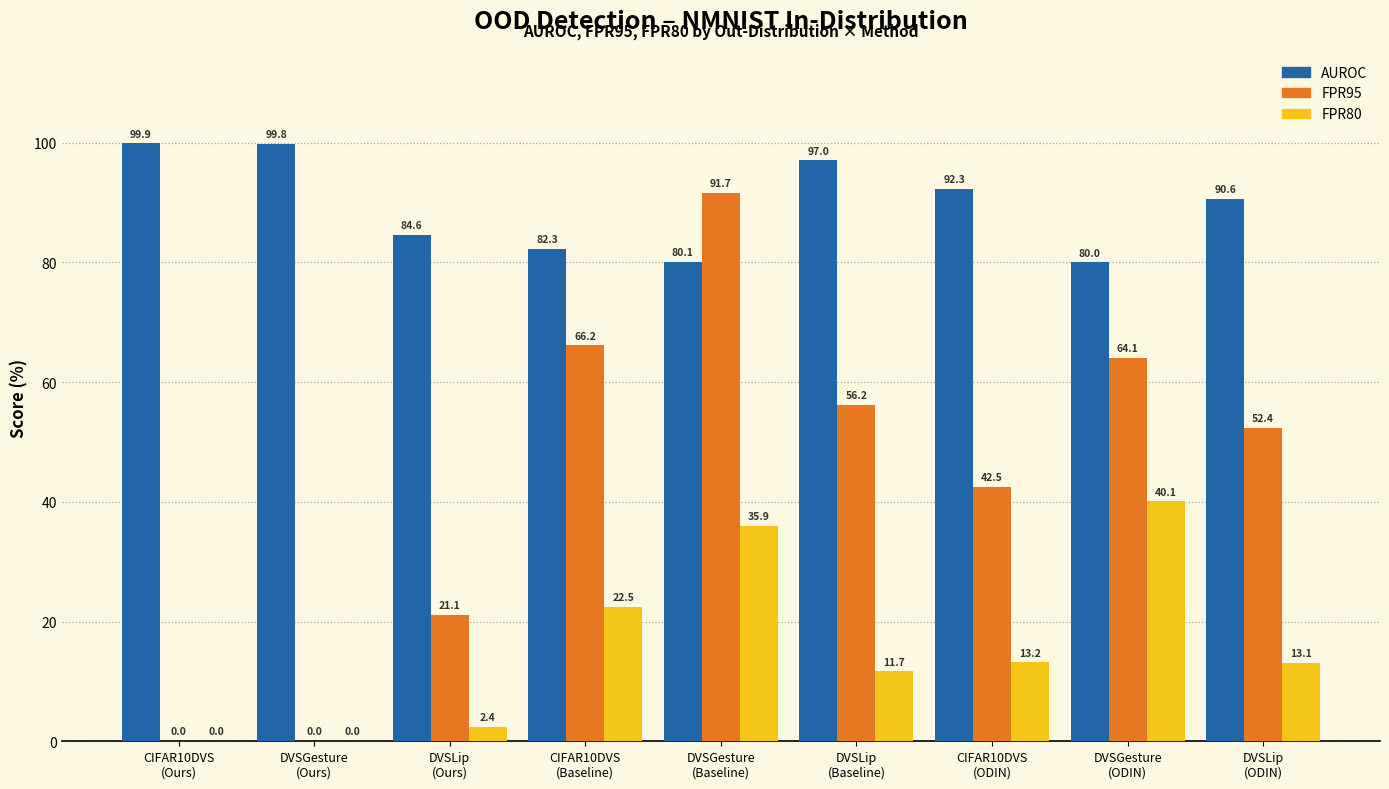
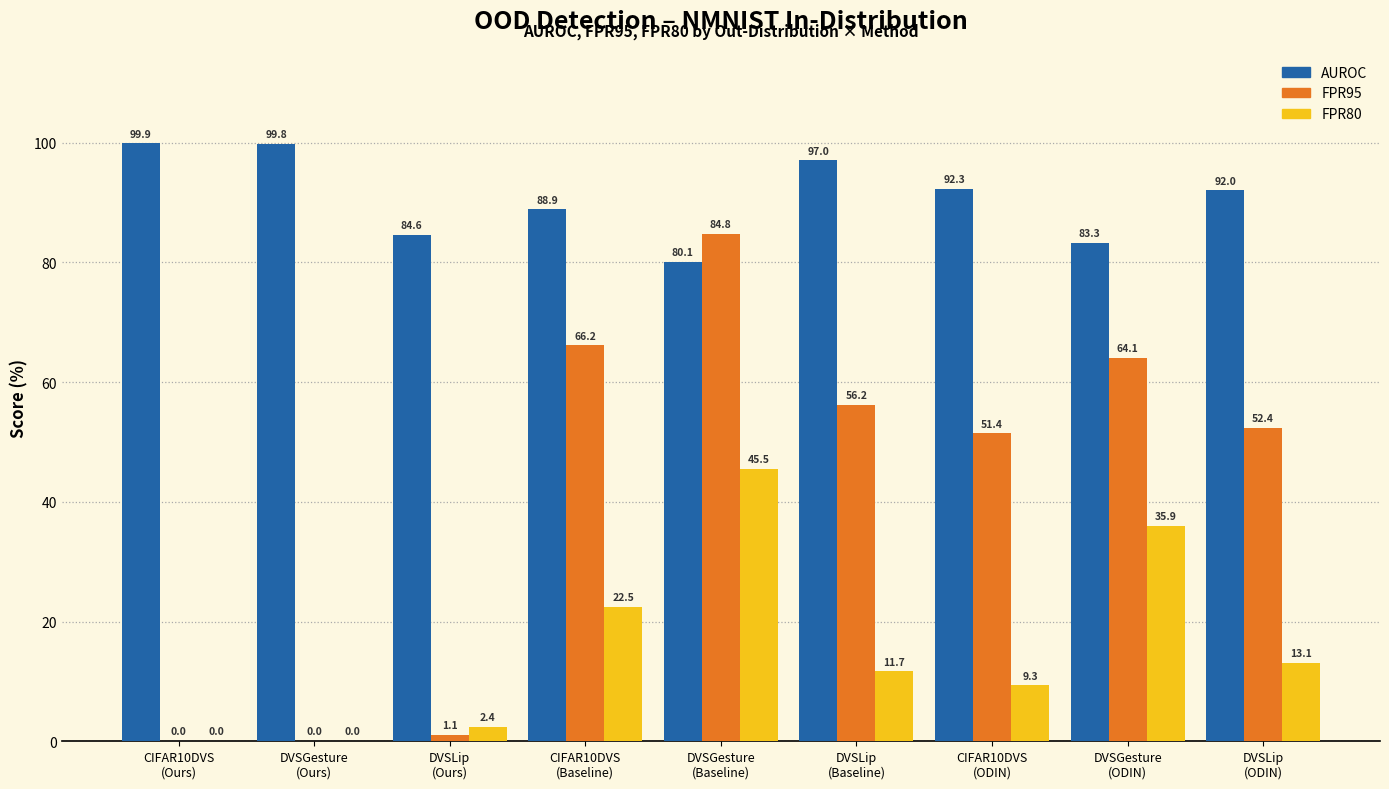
FPR95, DVSLip (Ours): 21.1 -> 1.1
AUROC, CIFAR10DVS (Baseline): 82.3 -> 88.9
FPR95, DVSGesture (Baseline): 91.7 -> 84.8
FPR80, DVSGesture (Baseline): 35.9 -> 45.5
FPR95, CIFAR10DVS (ODIN): 42.5 -> 51.4
FPR80, CIFAR10DVS (ODIN): 13.2 -> 9.3
AUROC, DVSGesture (ODIN): 80.0 -> 83.3
FPR80, DVSGesture (ODIN): 40.1 -> 35.9
AUROC, DVSLip (ODIN): 90.6 -> 92.0
